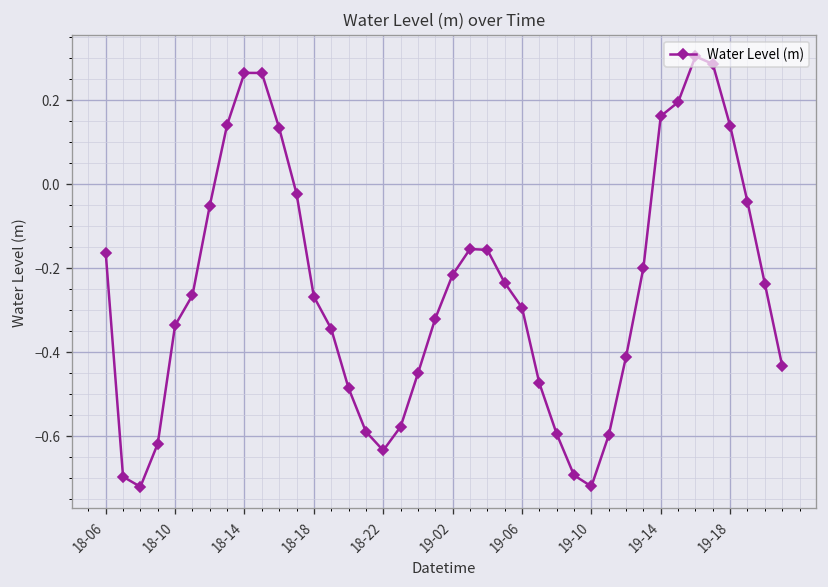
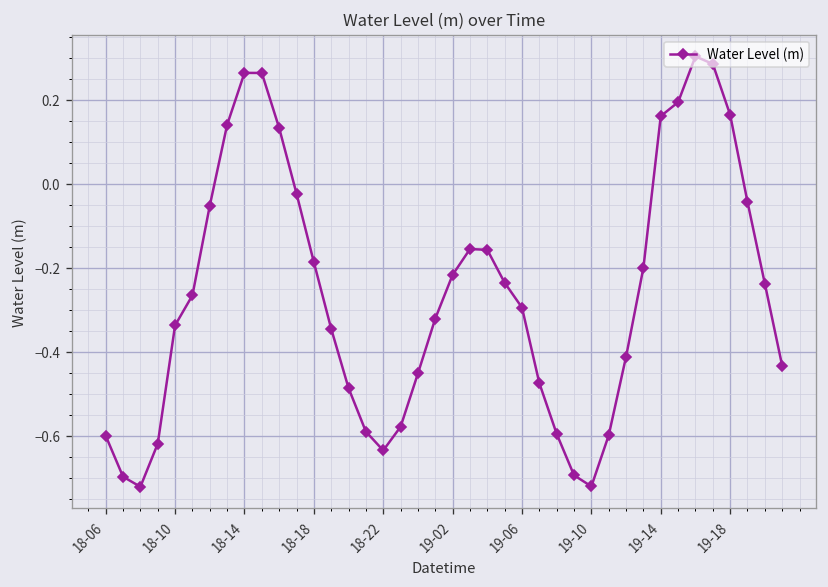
18-06: -0.16 -> -0.60
18-18: -0.27 -> -0.19
19-18: 0.14 -> 0.16
